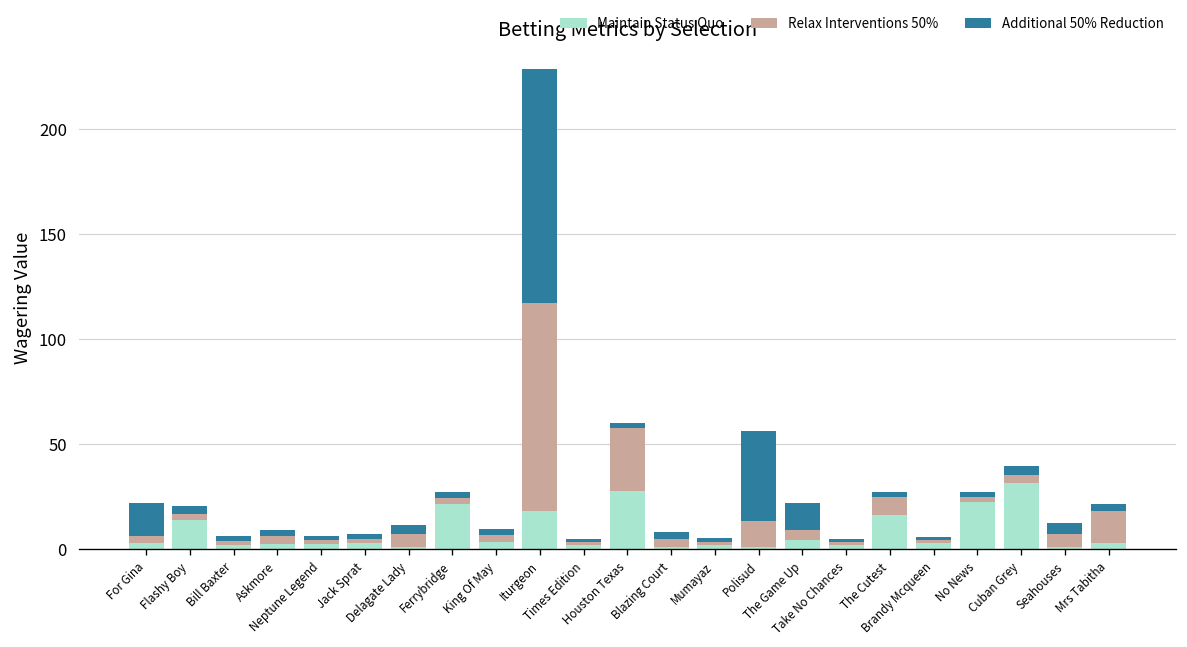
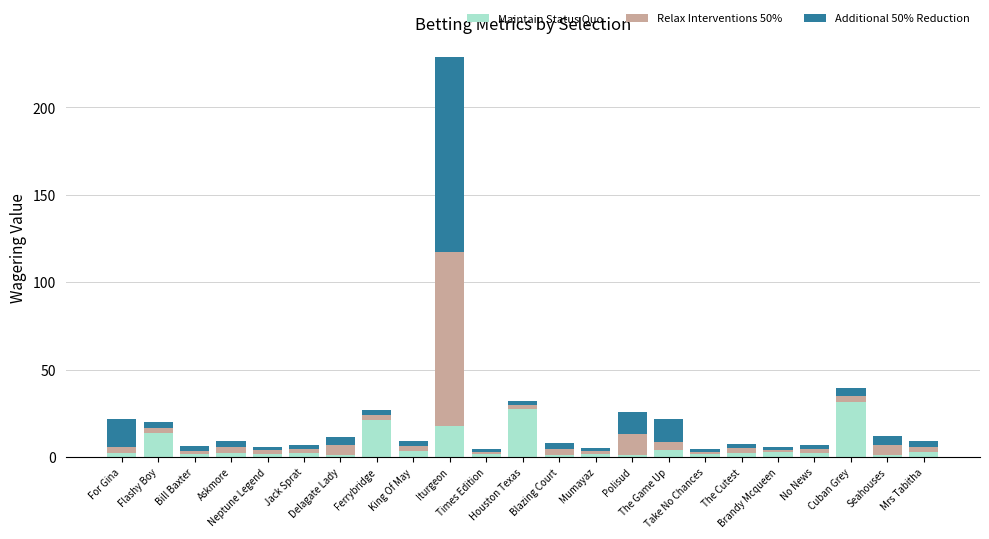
Relax Interventions 50%, Houston Texas: 30 -> 2
Additional 50% Reduction, Polisud: 43 -> 13
Maintain Status Quo, The Cutest: 16 -> 2
Relax Interventions 50%, The Cutest: 9 -> 3
Maintain Status Quo, No News: 22 -> 2
Relax Interventions 50%, Mrs Tabitha: 15 -> 3
